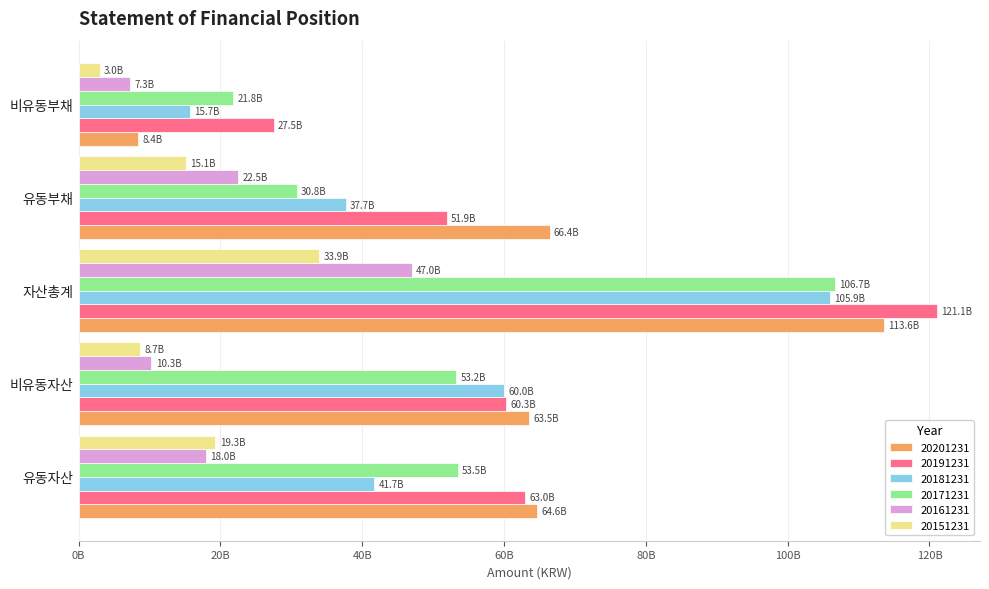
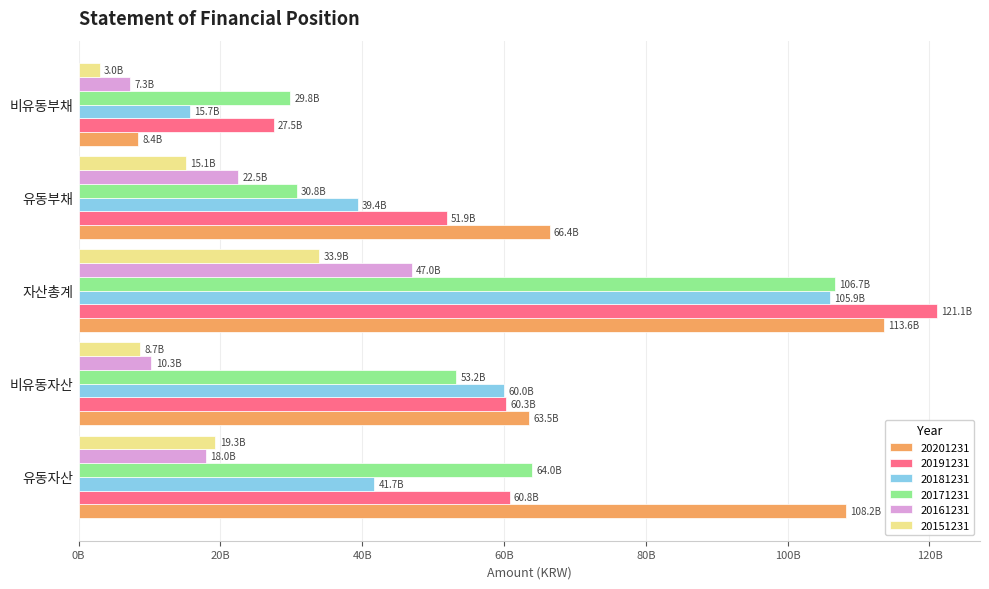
20171231, 비유동부채: 21.8B -> 29.8B
20181231, 유동부채: 37.7B -> 39.4B
20171231, 유동자산: 53.5B -> 64.0B
20191231, 유동자산: 63.0B -> 60.8B
20201231, 유동자산: 64.6B -> 108.2B
